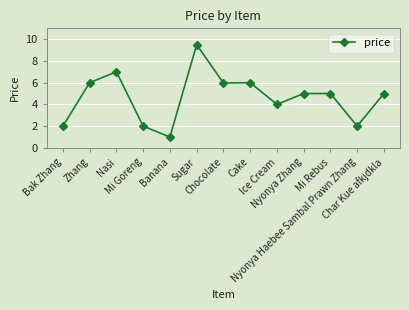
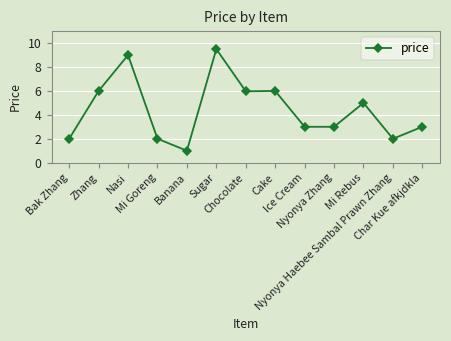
Nasi: 7 -> 9
Ice Cream: 4 -> 3
Nyonya Zhang: 5 -> 3
Char Kue afkjdkla: 5 -> 3
